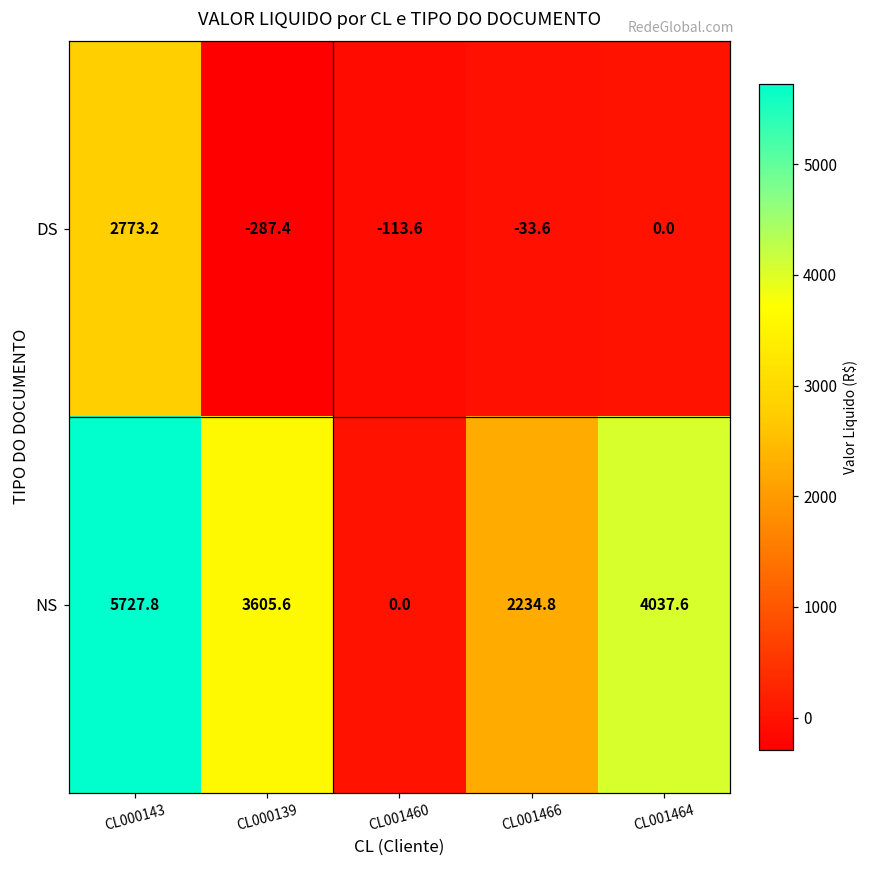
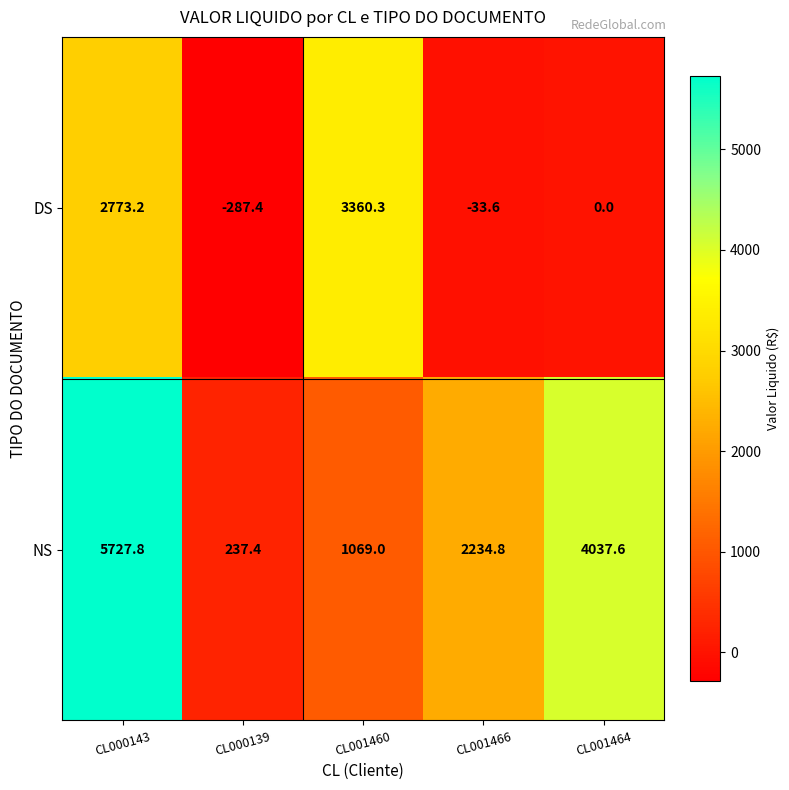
DS, CL001460: -113.6 -> 3360.3
NS, CL000139: 3605.6 -> 237.4
NS, CL001460: 0.0 -> 1069.0
